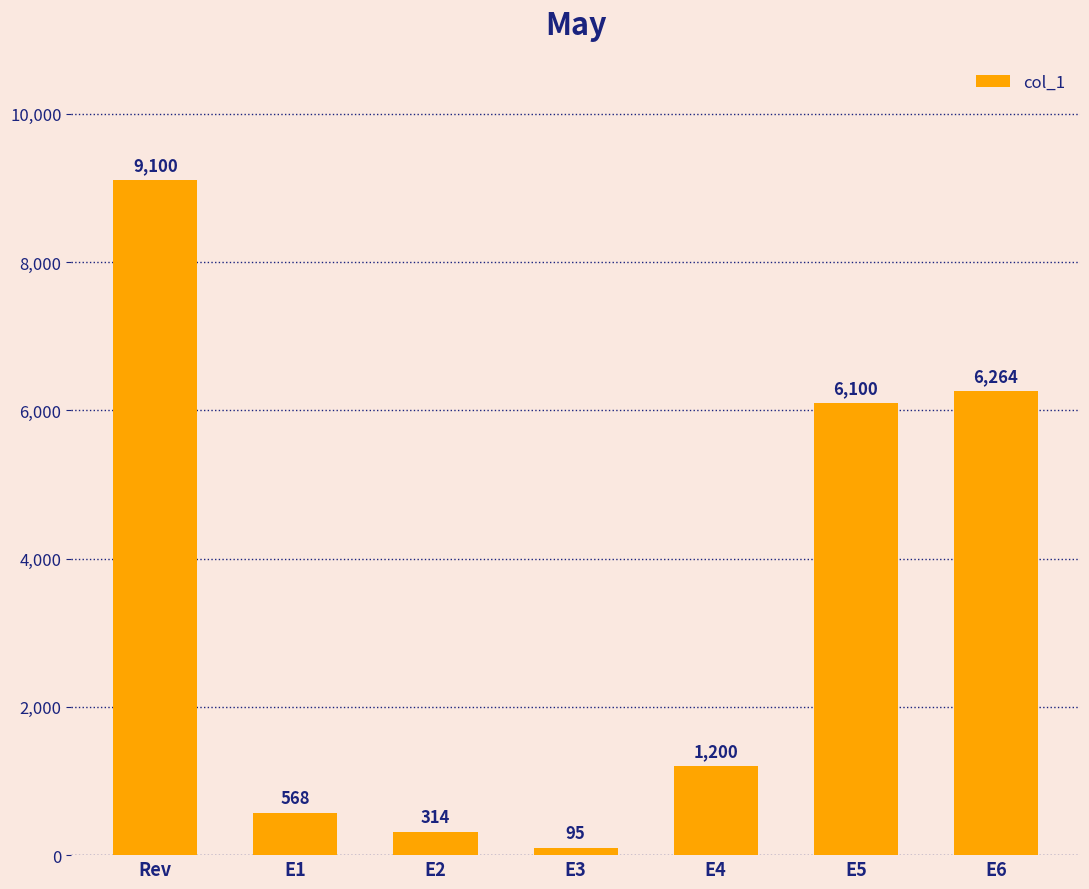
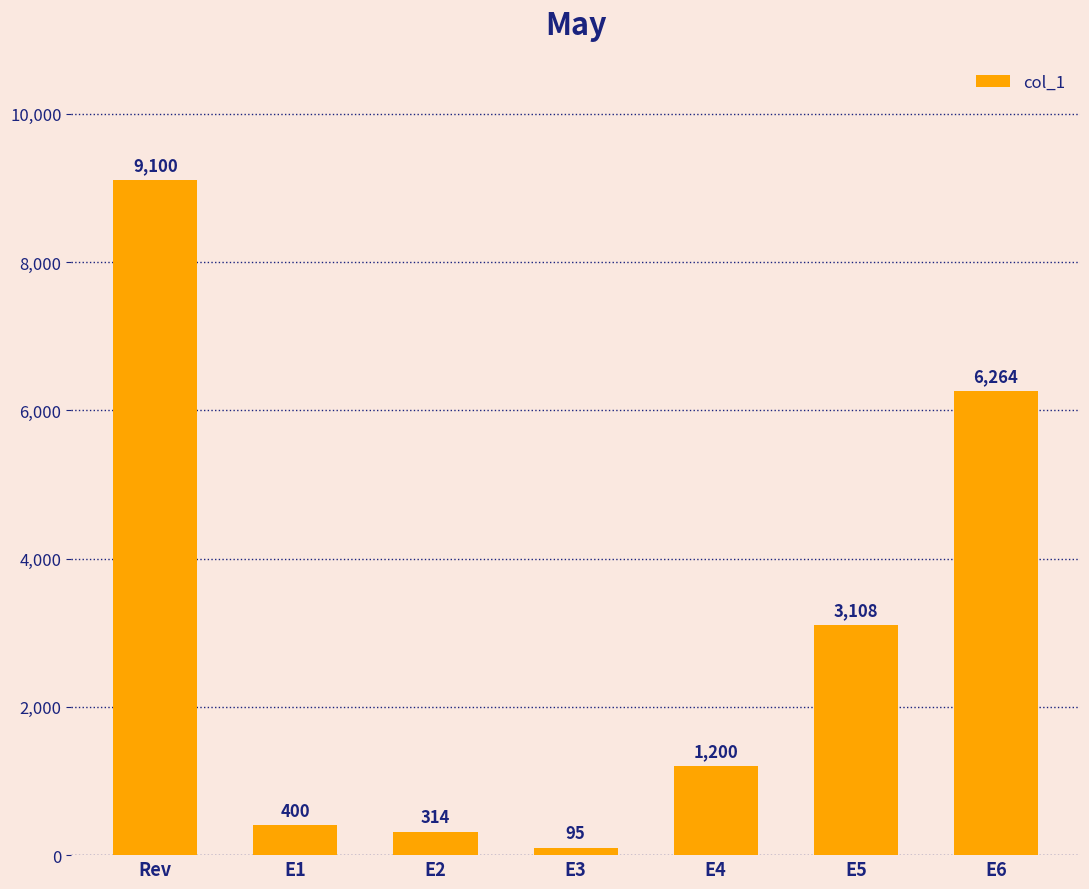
E1: 568 -> 400
E5: 6,100 -> 3,108
